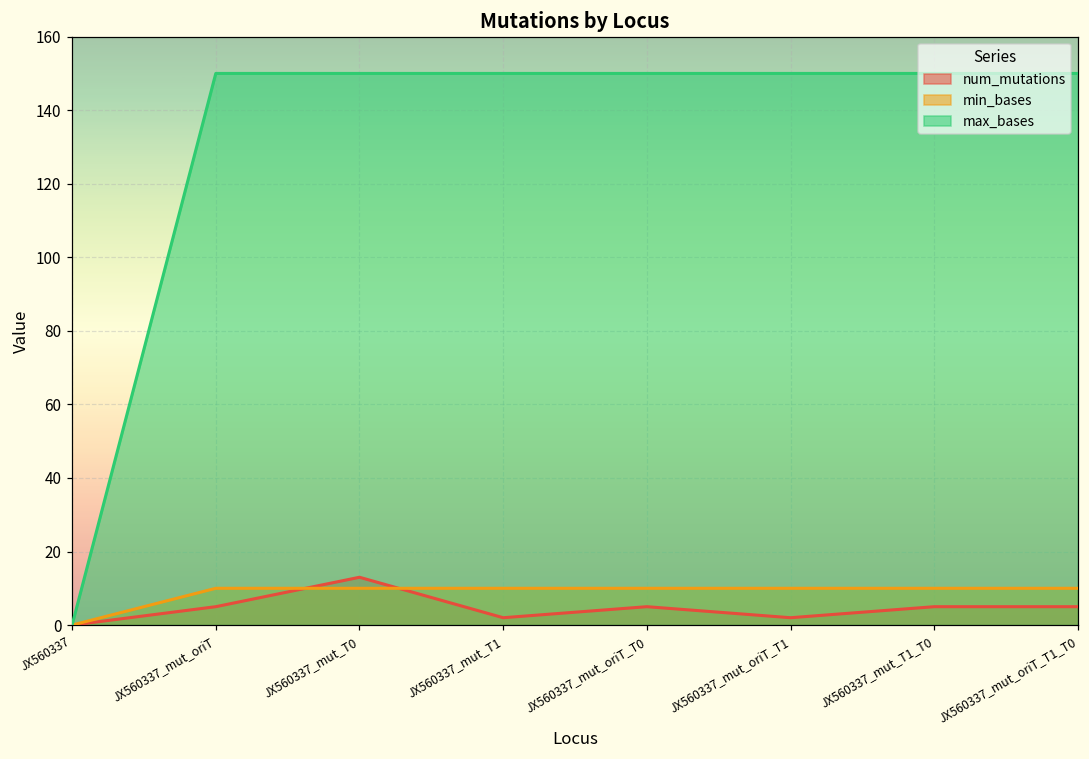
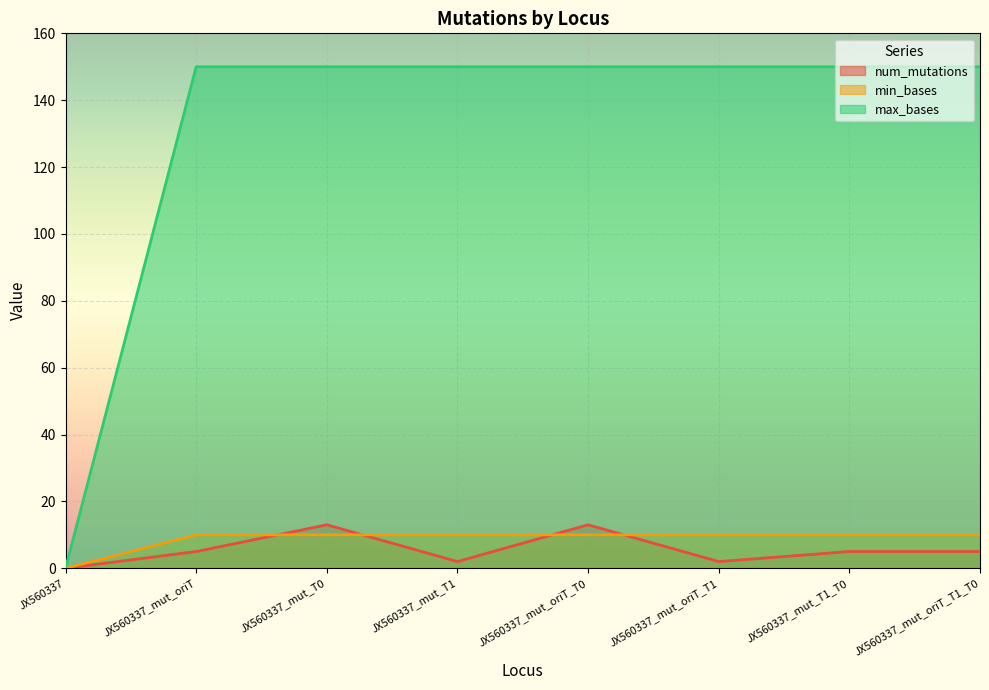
num_mutations, JX560337_mut_oriT_T0: 5 -> 13
